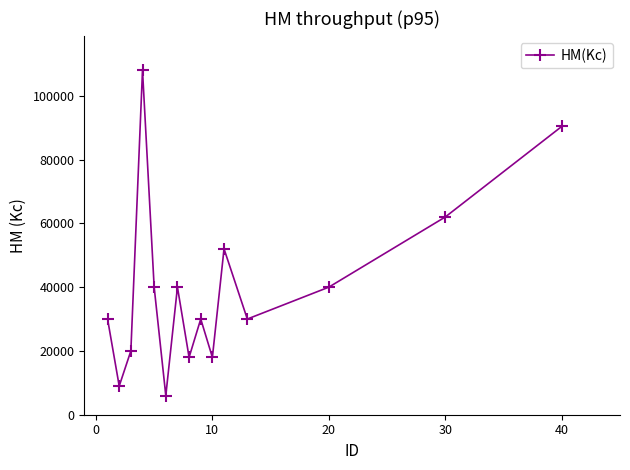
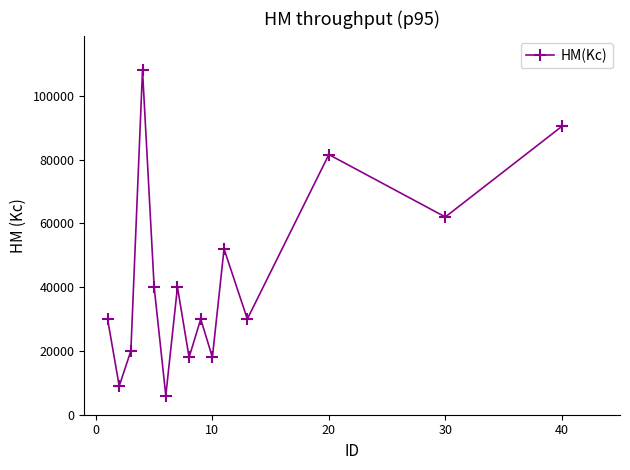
20: 40000 -> 82000
